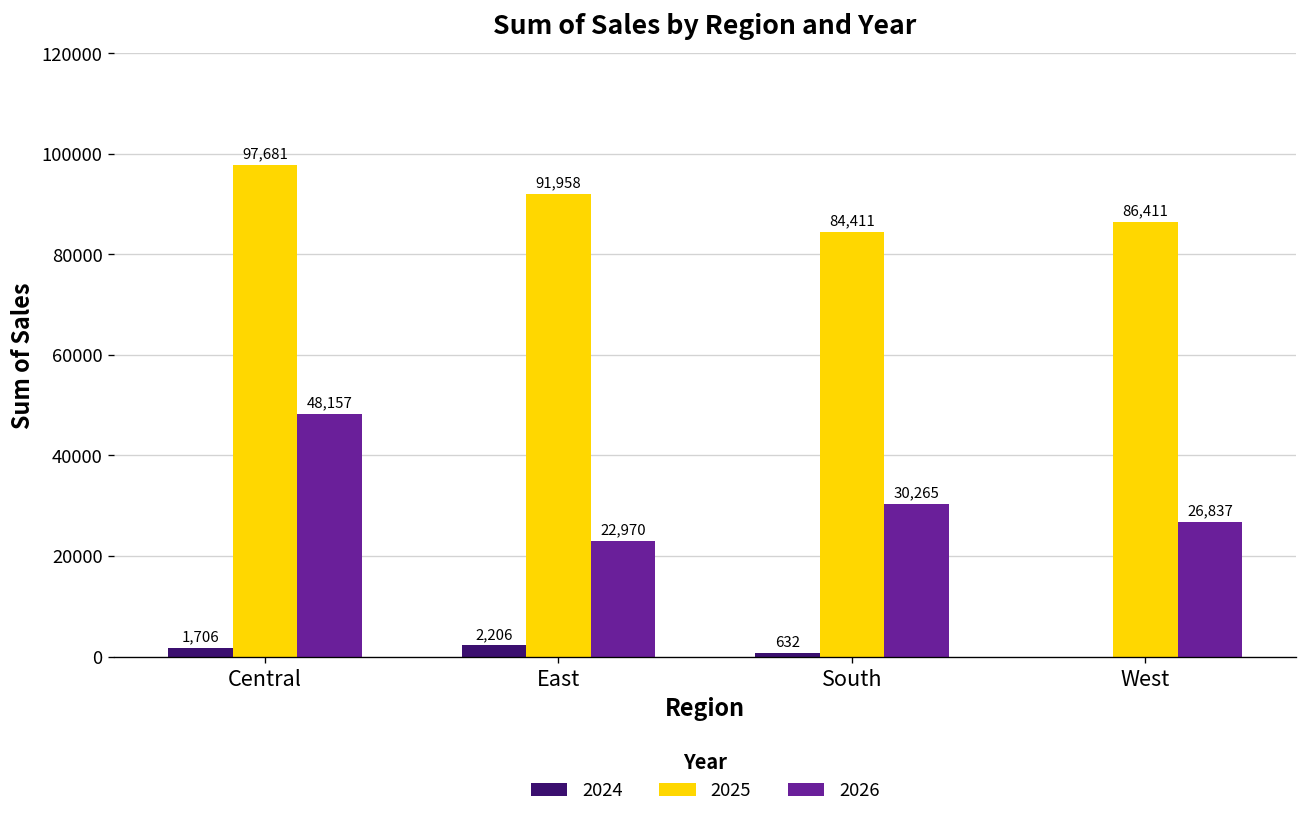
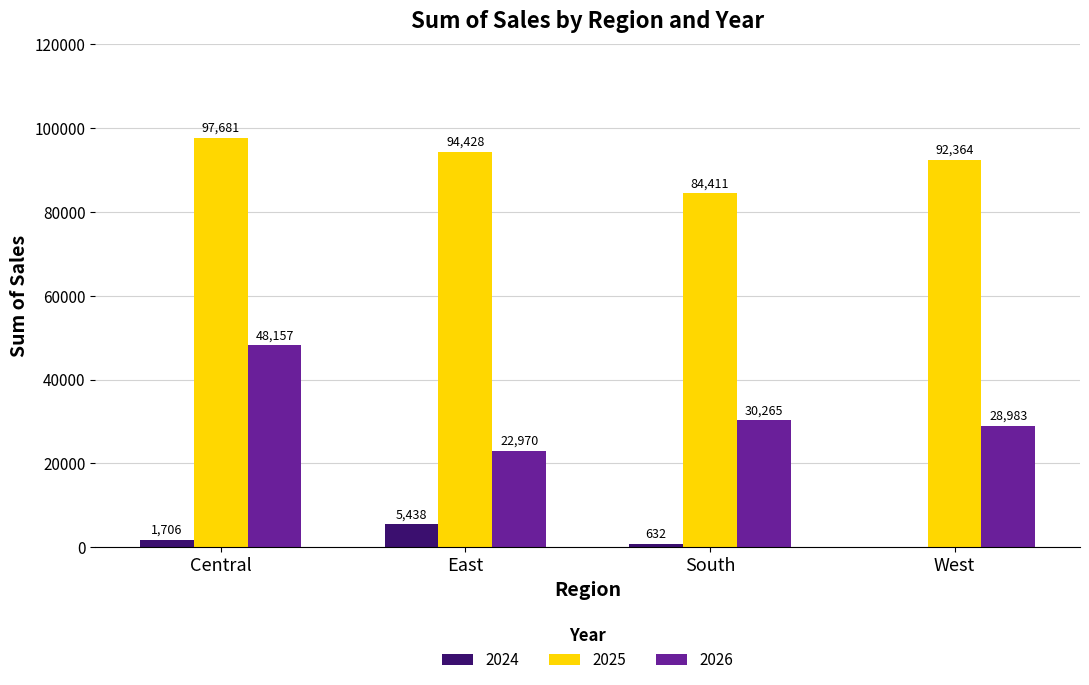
2024, East: 2,206 -> 5,438
2025, East: 91,958 -> 94,428
2025, West: 86,411 -> 92,364
2026, West: 26,837 -> 28,983
